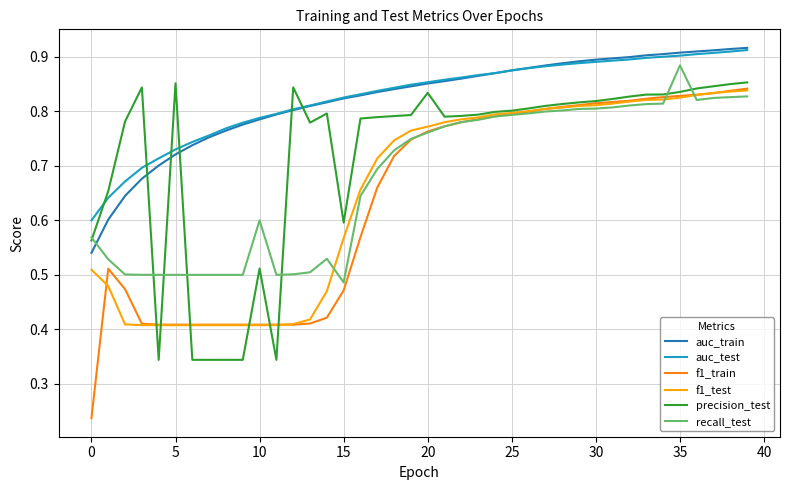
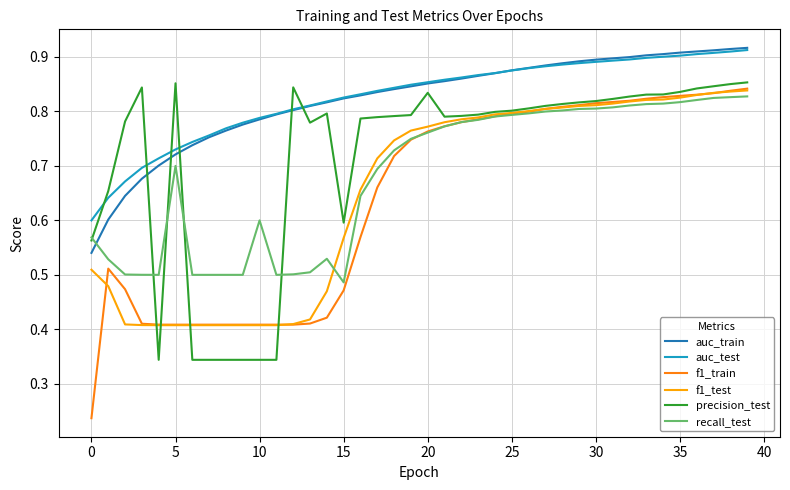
recall_test, 5: 0.5 -> 0.7
precision_test, 10: 0.51 -> 0.34
recall_test, 35: 0.88 -> 0.82
